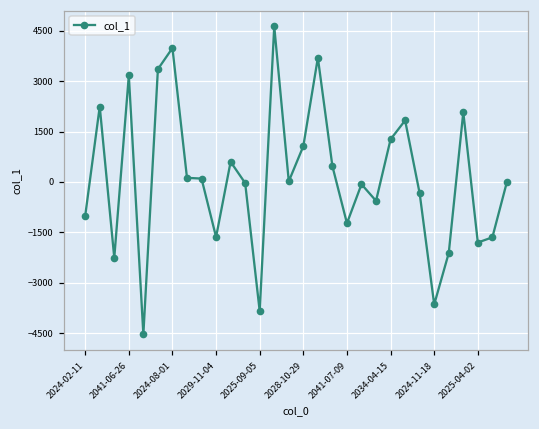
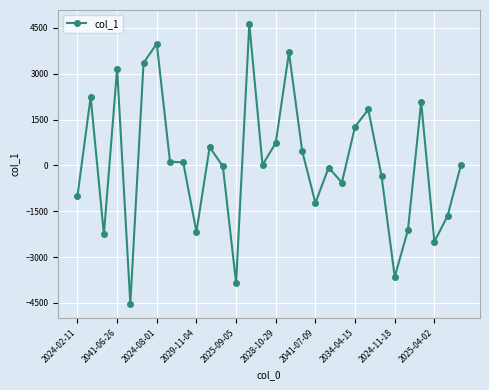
2029-11-04: -1600 -> -2200
2028-10-29: 1100 -> 700
2025-04-02: -1800 -> -2500
